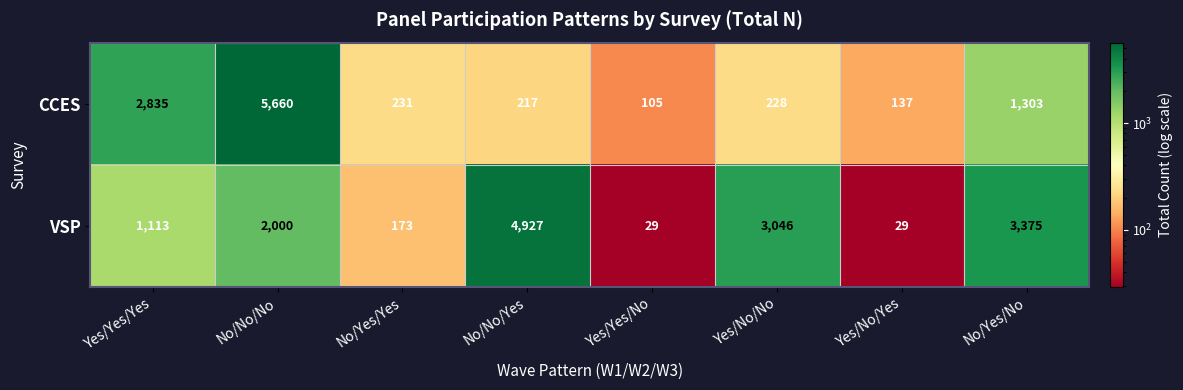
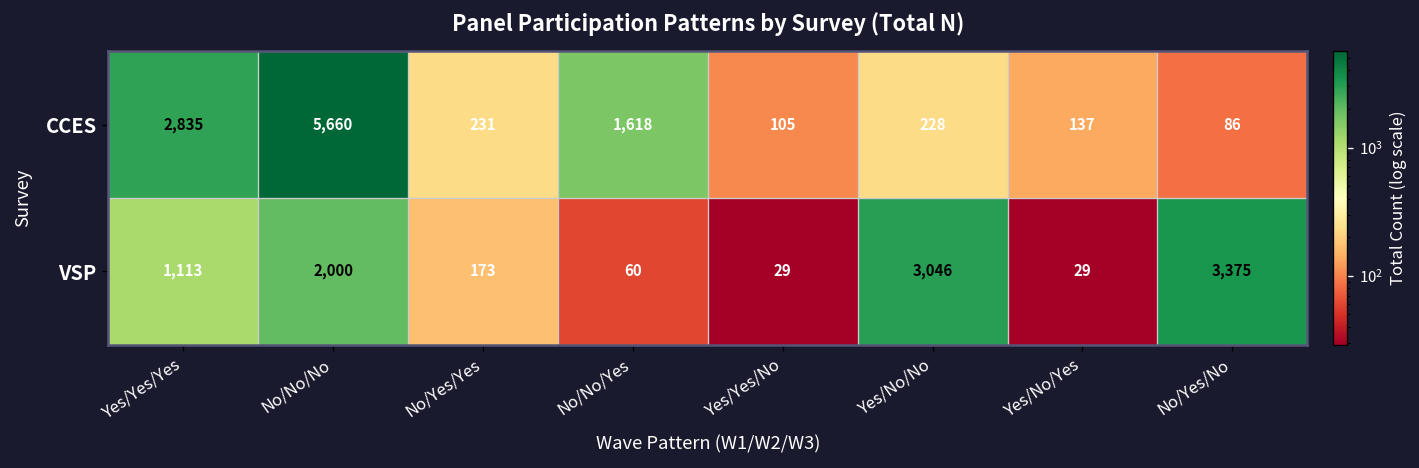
CCES, No/No/Yes: 217 -> 1,618
CCES, No/Yes/No: 1,303 -> 86
VSP, No/No/Yes: 4,927 -> 60
